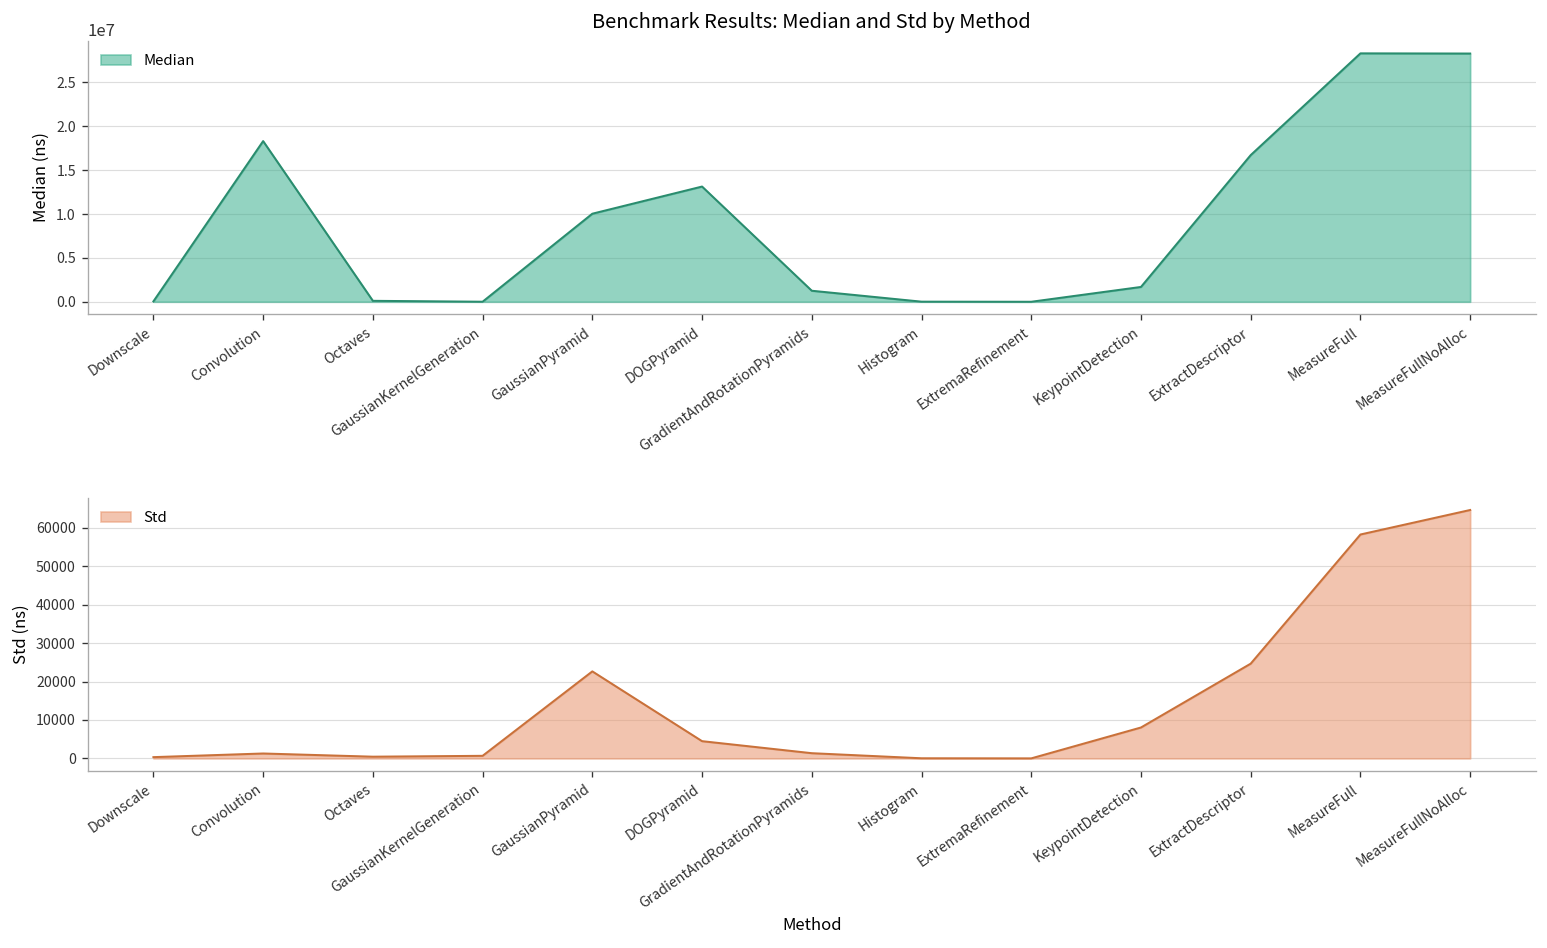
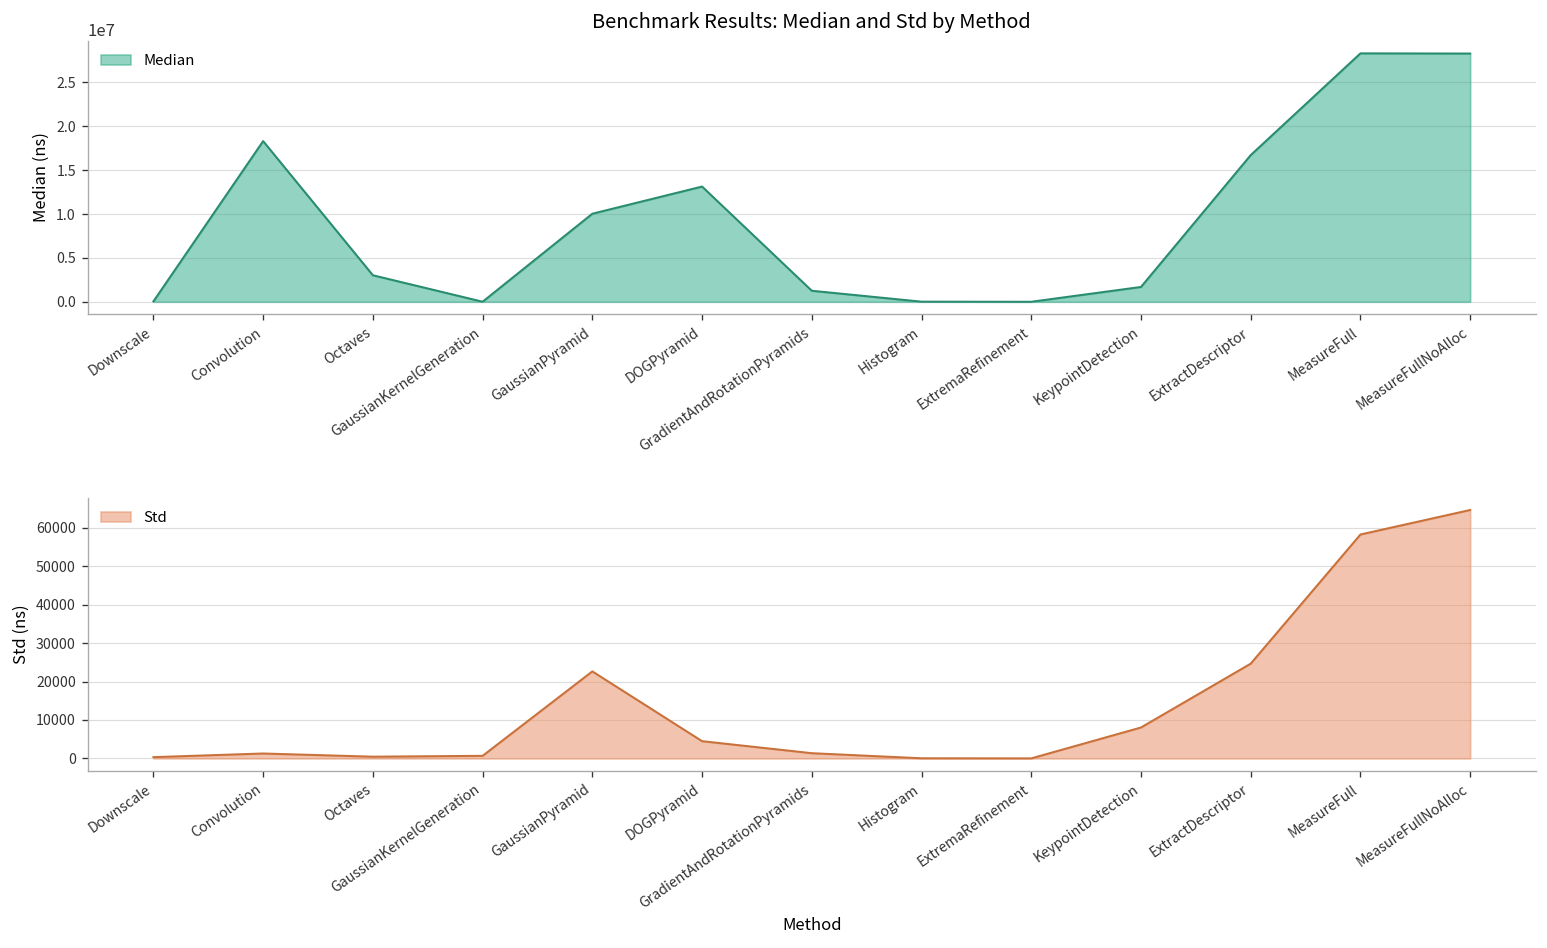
Benchmark Results: Median and Std by Method, Octaves: 0 -> 3000000
